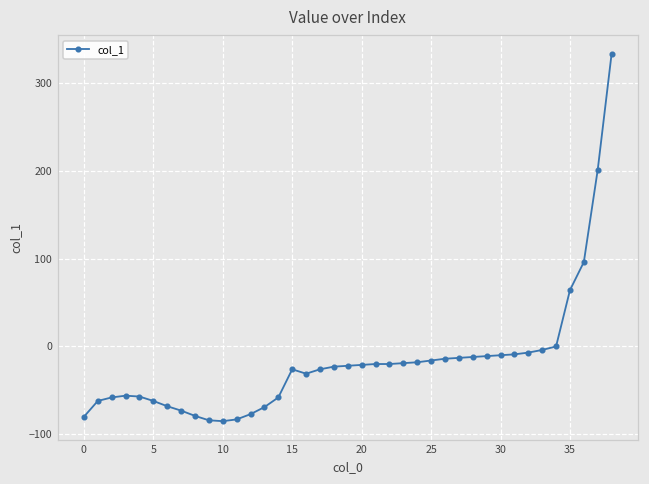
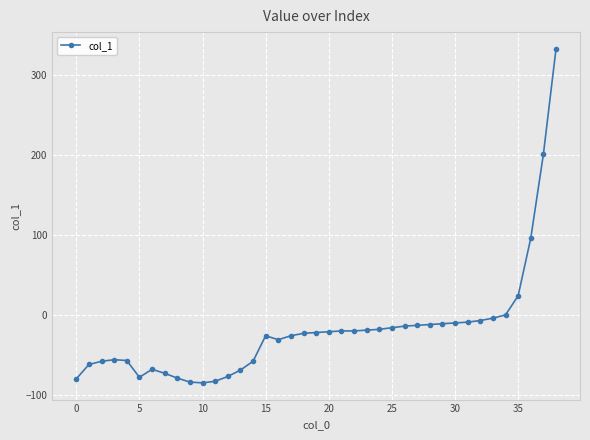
5: -60 -> -80
35: 60 -> 20
